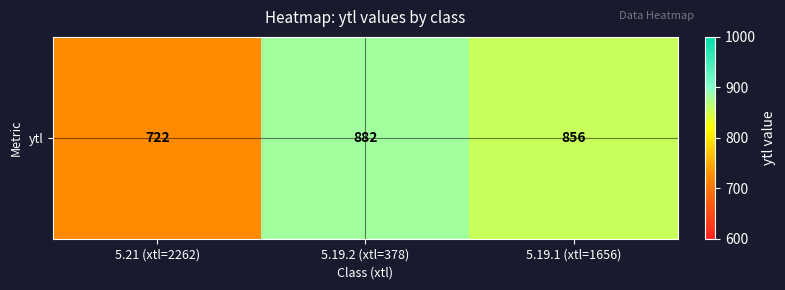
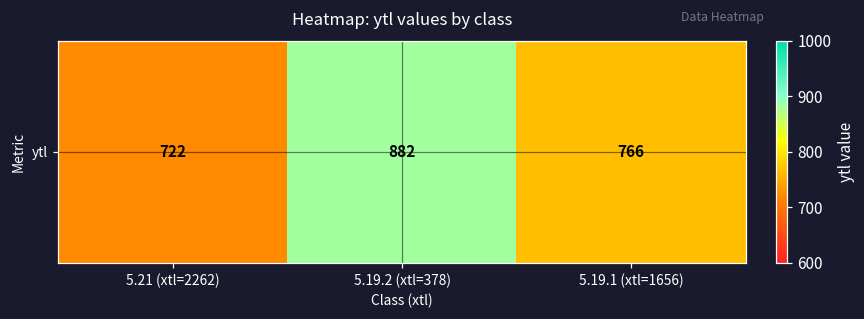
ytl, 5.19.1 (xtl=1656): 856 -> 766
